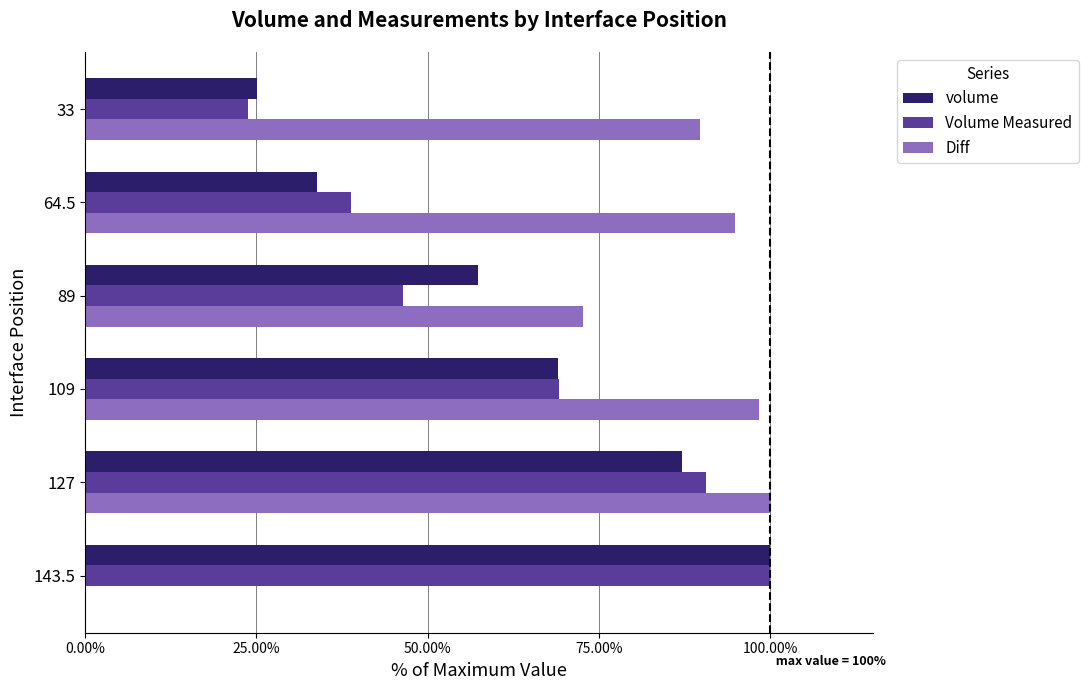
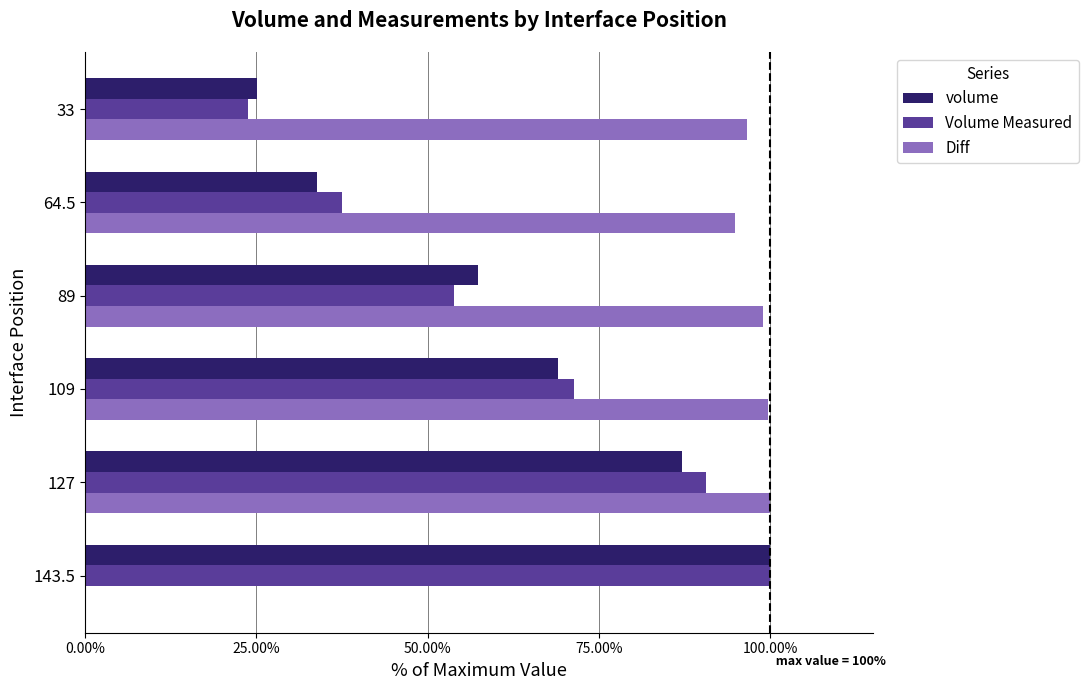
Diff, 33: 90% -> 97%
Volume Measured, 64.5: 39% -> 38%
Volume Measured, 89: 46% -> 54%
Diff, 89: 73% -> 99%
Volume Measured, 109: 69% -> 71%
Diff, 109: 98% -> 100%
